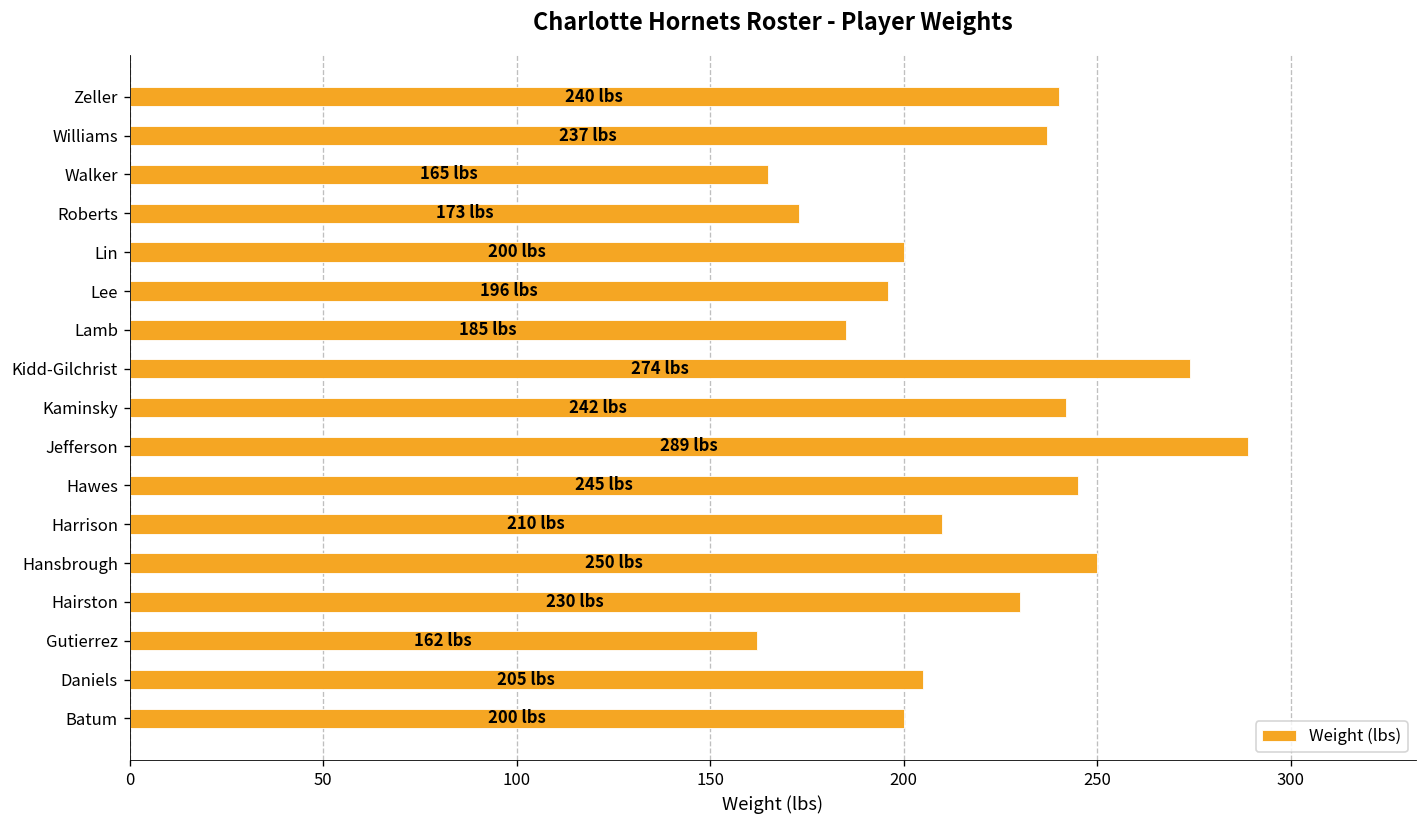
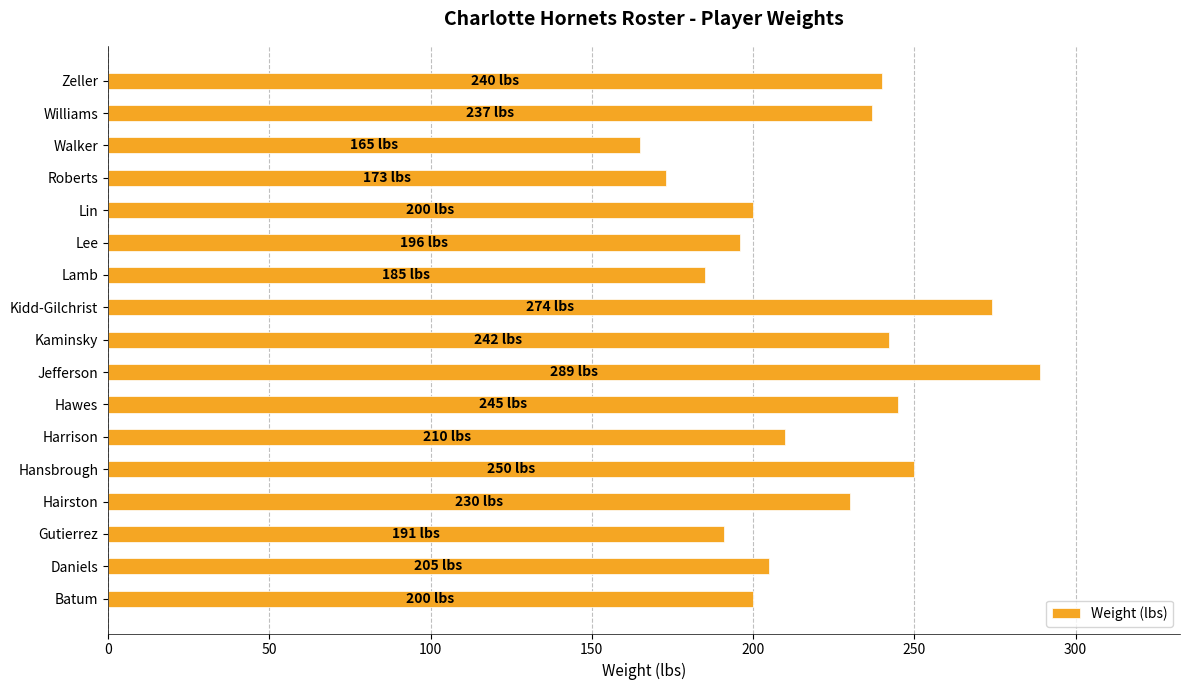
Gutierrez: 162 -> 191
